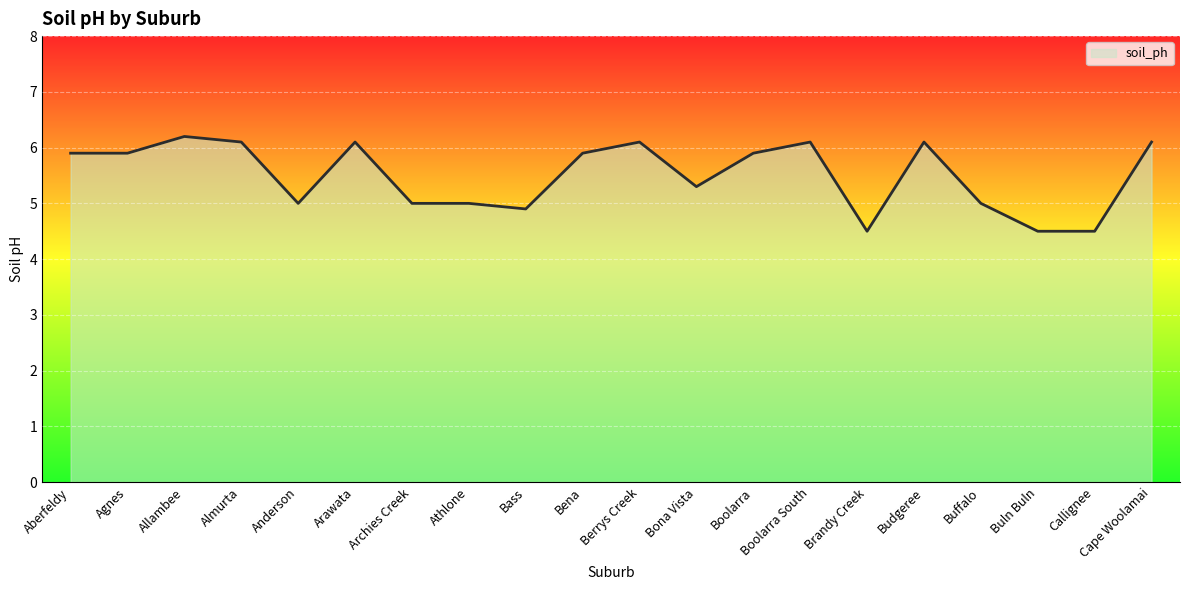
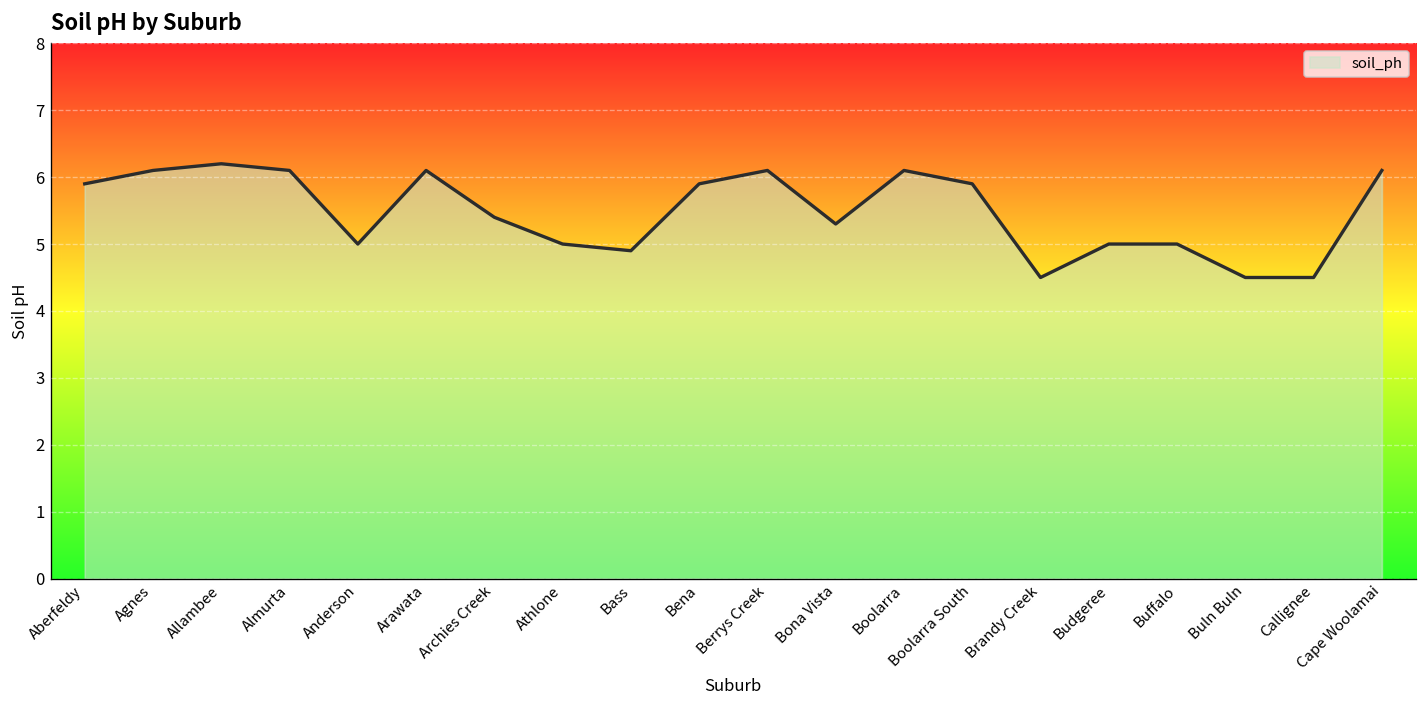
Agnes: 5.9 -> 6.1
Archies Creek: 5.0 -> 5.4
Boolarra: 5.9 -> 6.1
Boolarra South: 6.1 -> 5.9
Budgeree: 6.1 -> 5.0
